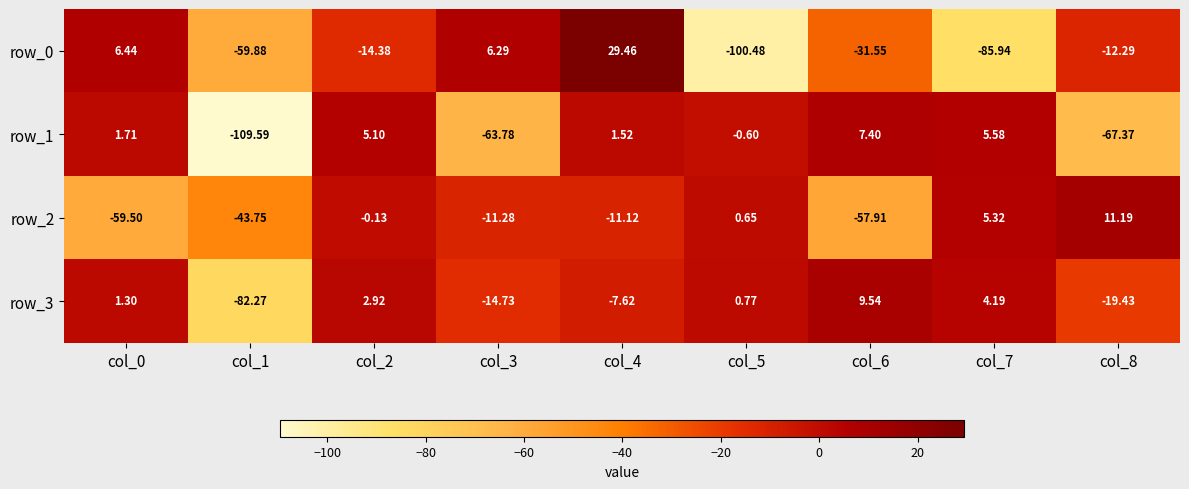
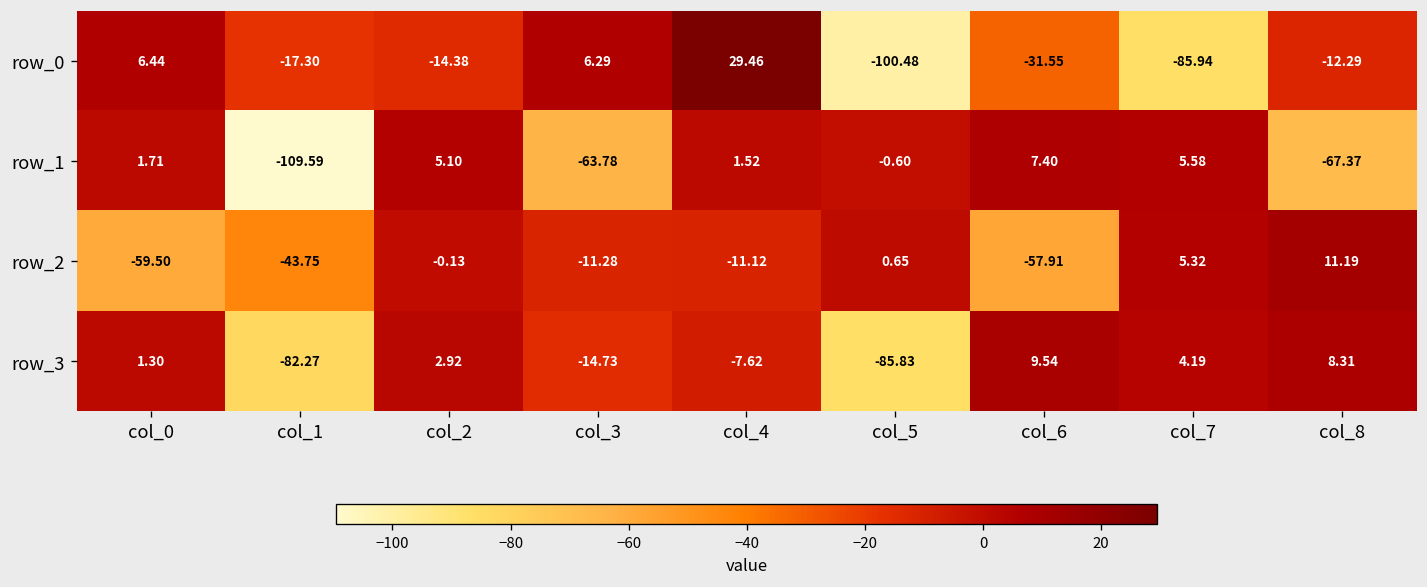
row_0, col_1: -59.88 -> -17.30
row_3, col_5: 0.77 -> -85.83
row_3, col_8: -19.43 -> 8.31
